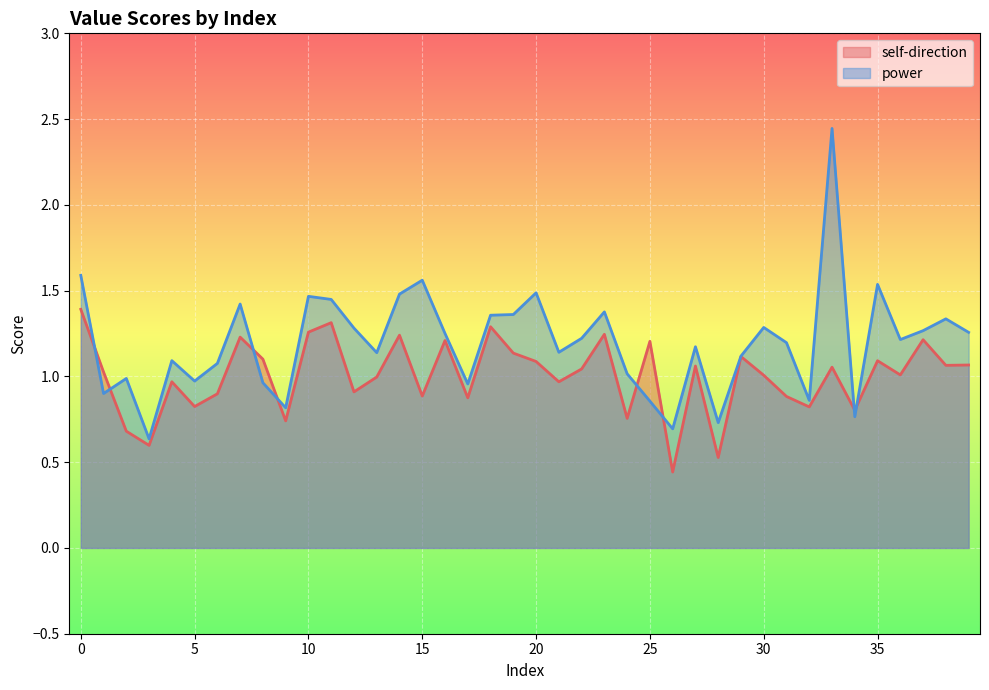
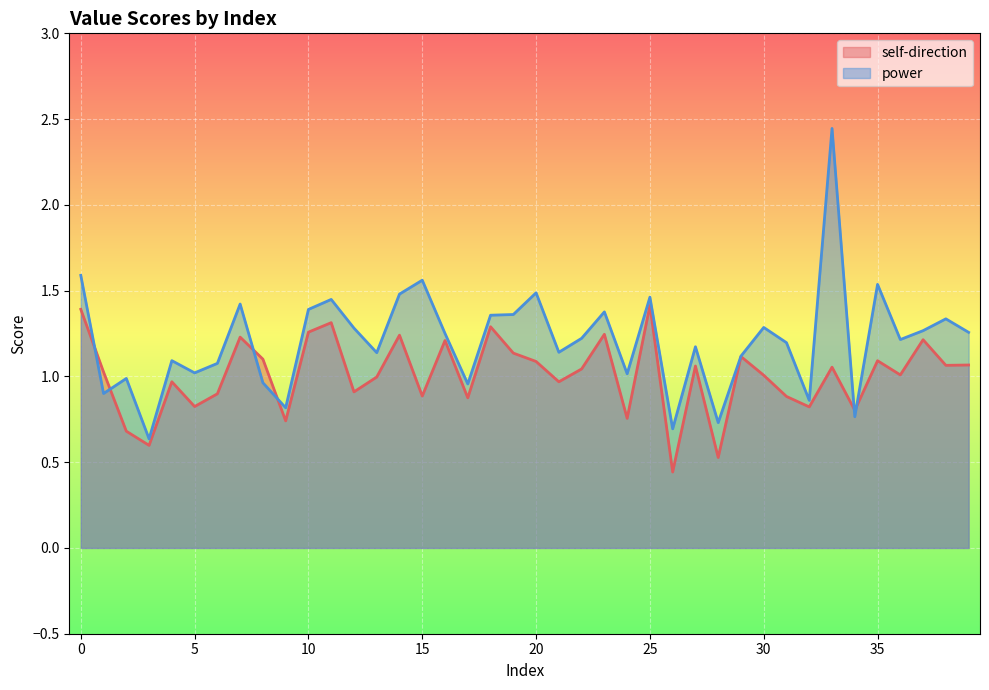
power, 5: 0.97 -> 1.02
power, 10: 1.47 -> 1.39
self-direction, 25: 1.20 -> 1.41
power, 25: 0.86 -> 1.46
